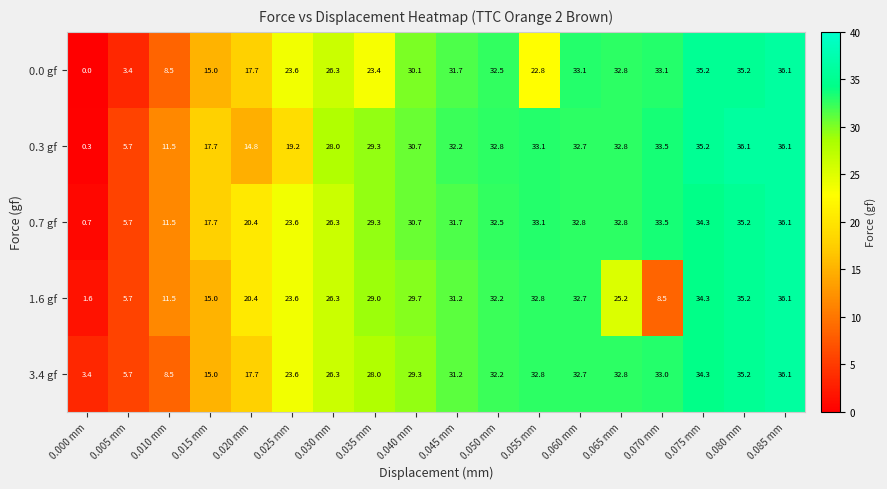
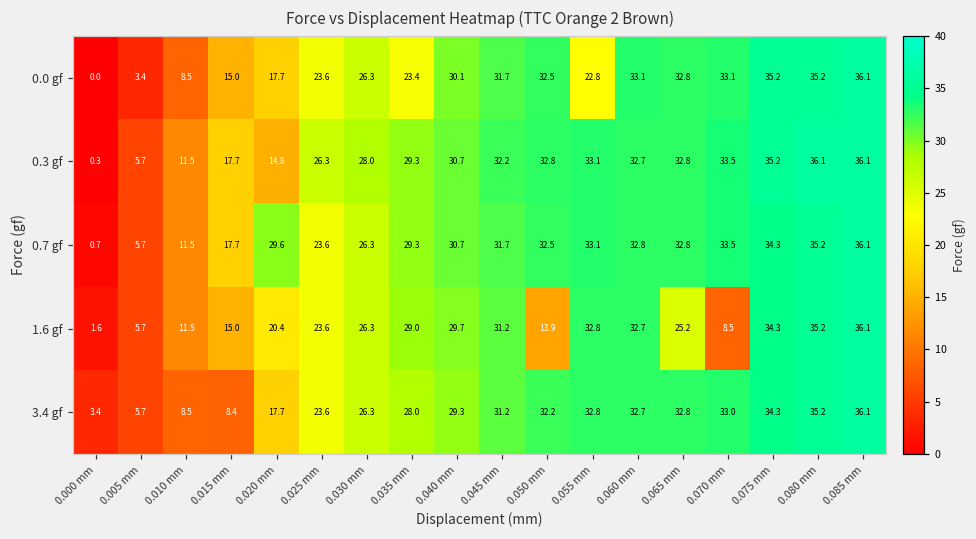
0.3 gf, 0.025 mm: 19.2 -> 26.3
0.7 gf, 0.020 mm: 20.4 -> 29.6
1.6 gf, 0.050 mm: 32.2 -> 13.9
3.4 gf, 0.015 mm: 15.0 -> 8.4
